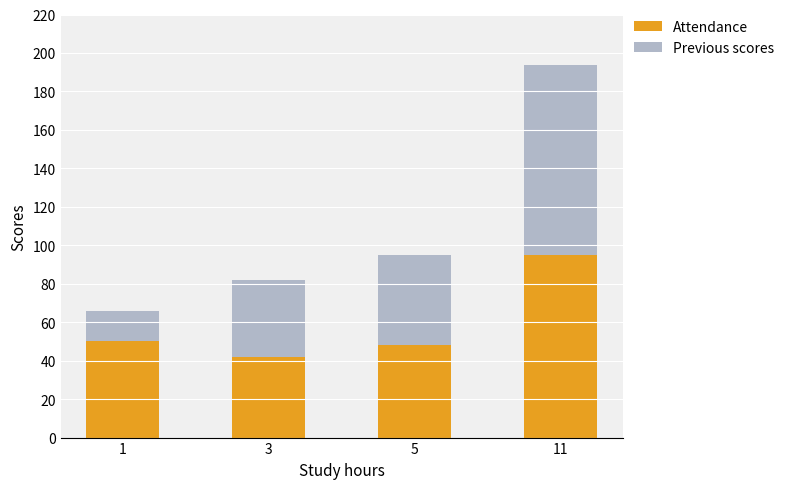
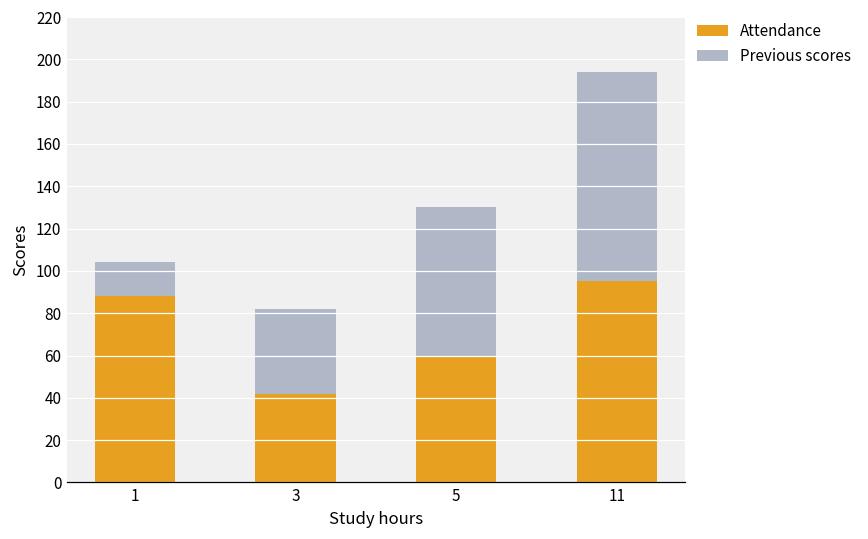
Attendance, 1: 50 -> 88
Attendance, 5: 48 -> 60
Previous scores, 5: 47 -> 70
